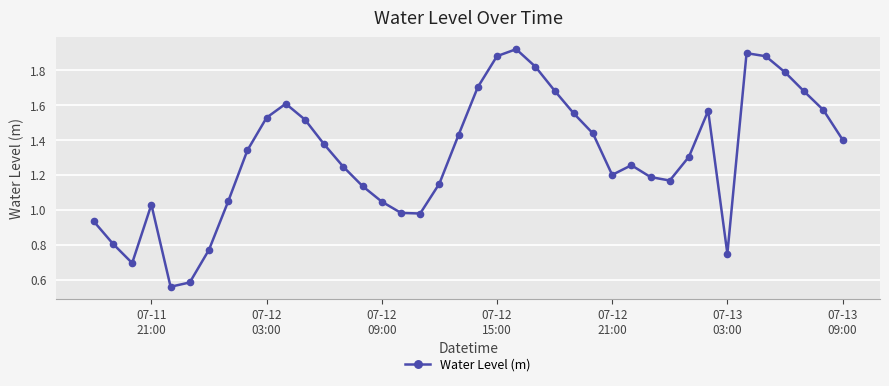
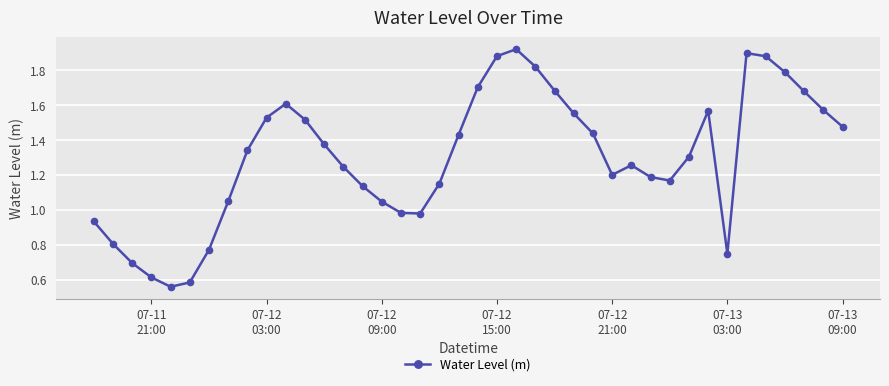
07-11 21:00: 1.03 -> 0.61
07-13 09:00: 1.40 -> 1.48
